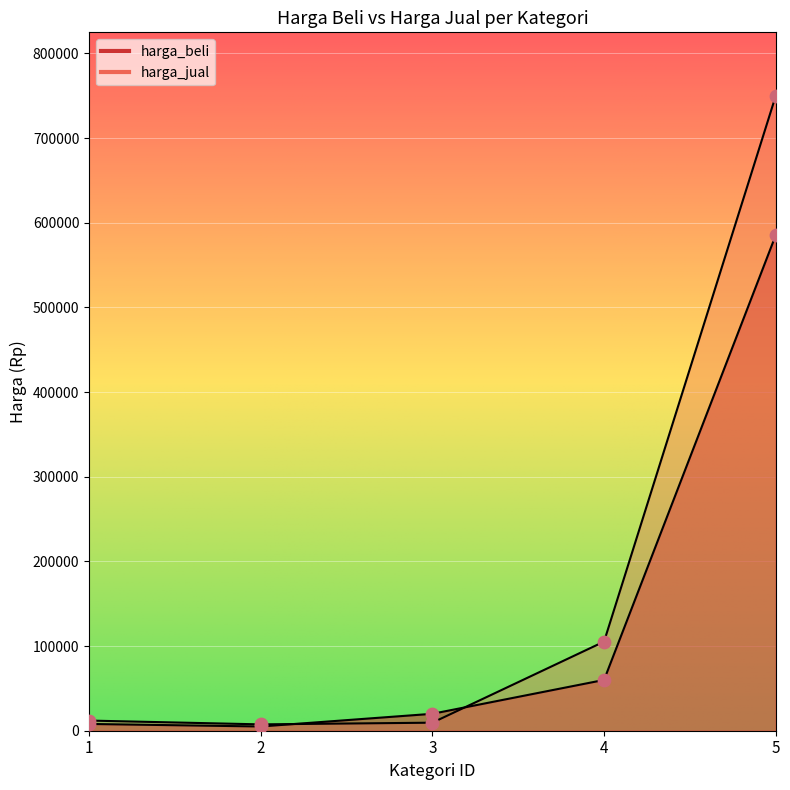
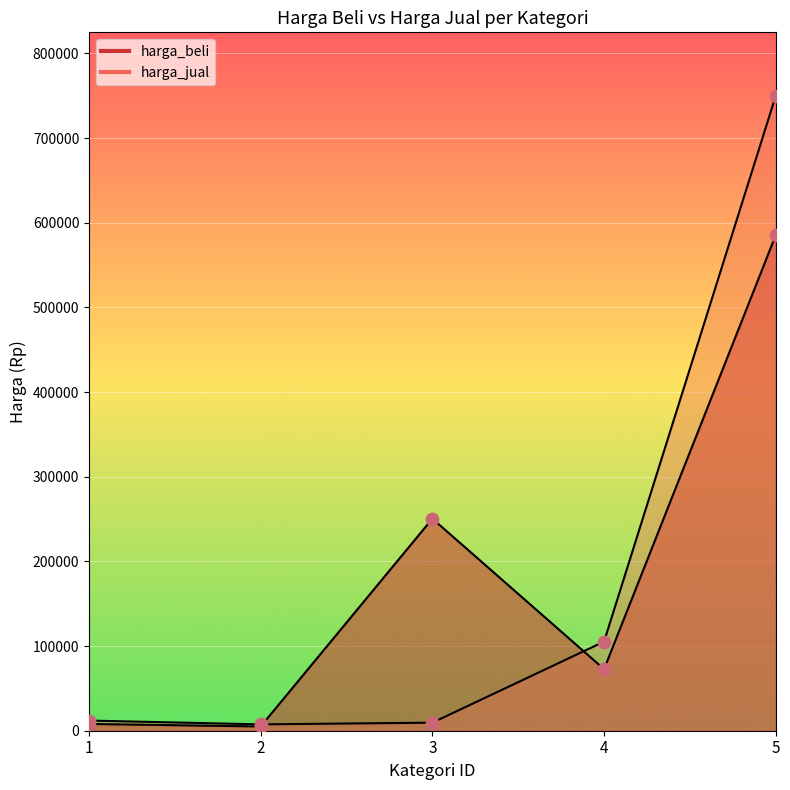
harga_beli, 3: 20000 -> 250000
harga_beli, 4: 60000 -> 70000
